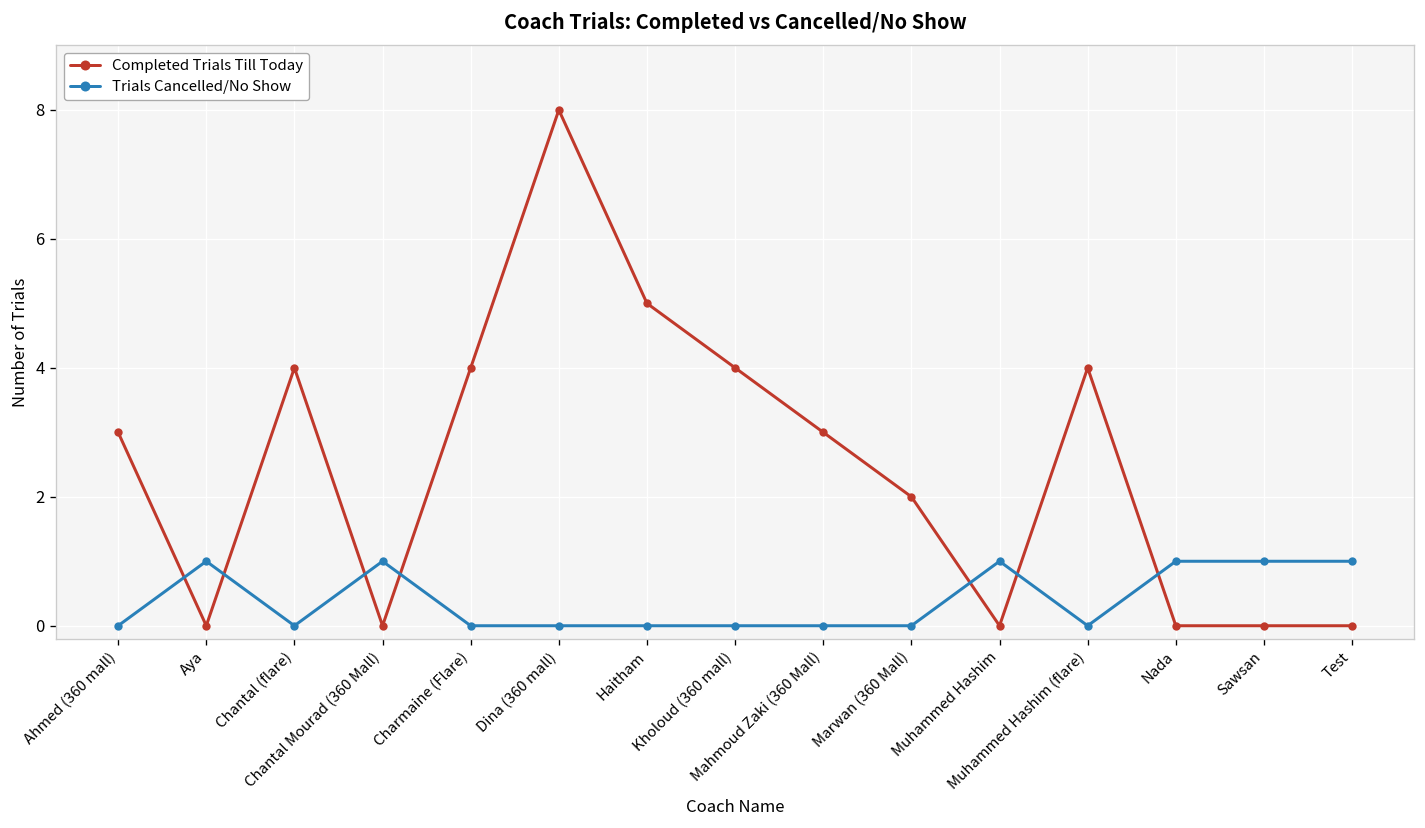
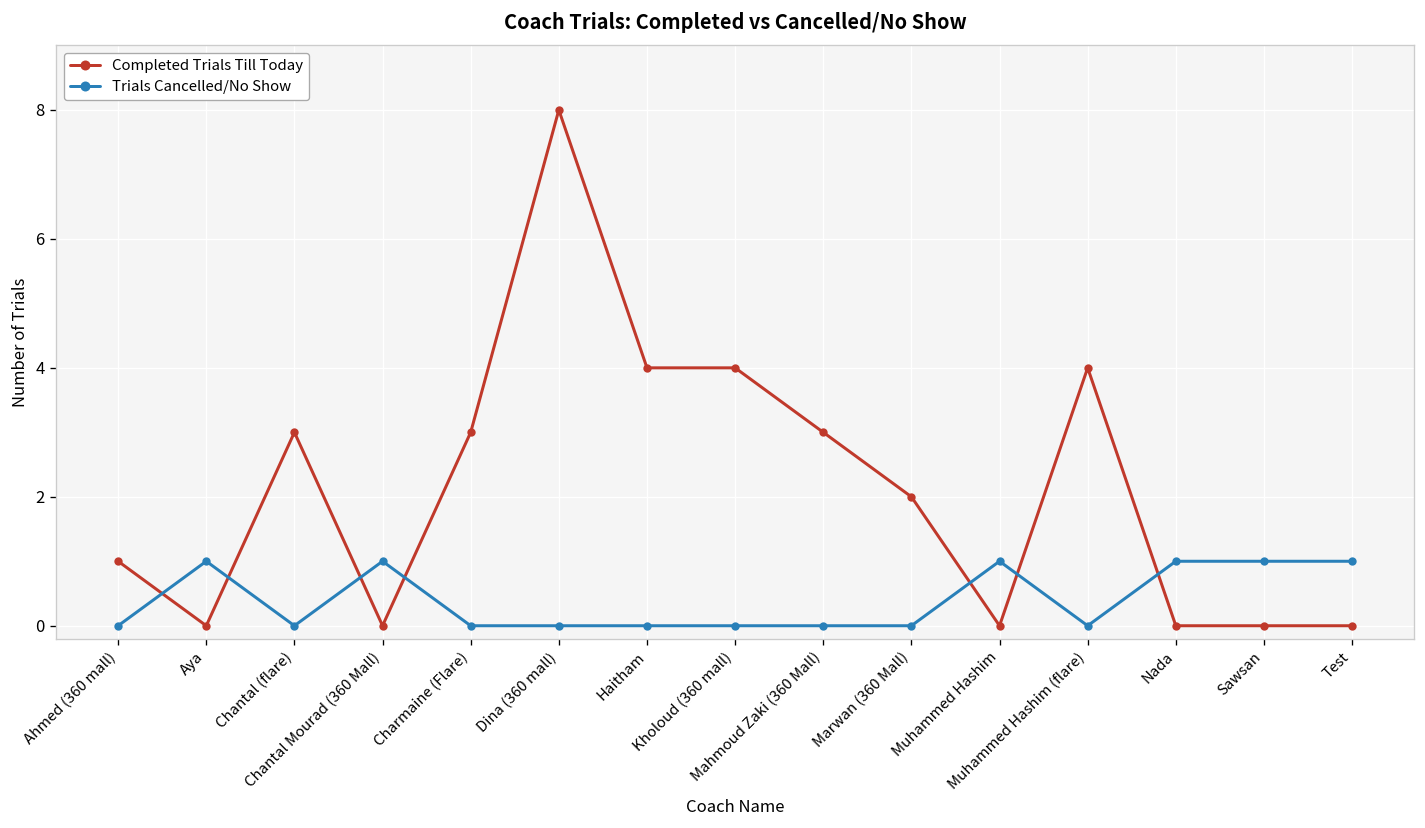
Completed Trials Till Today, Ahmed (360 mall): 3 -> 1
Completed Trials Till Today, Chantal (flare): 4 -> 3
Completed Trials Till Today, Charmaine (Flare): 4 -> 3
Completed Trials Till Today, Haitham: 5 -> 4
